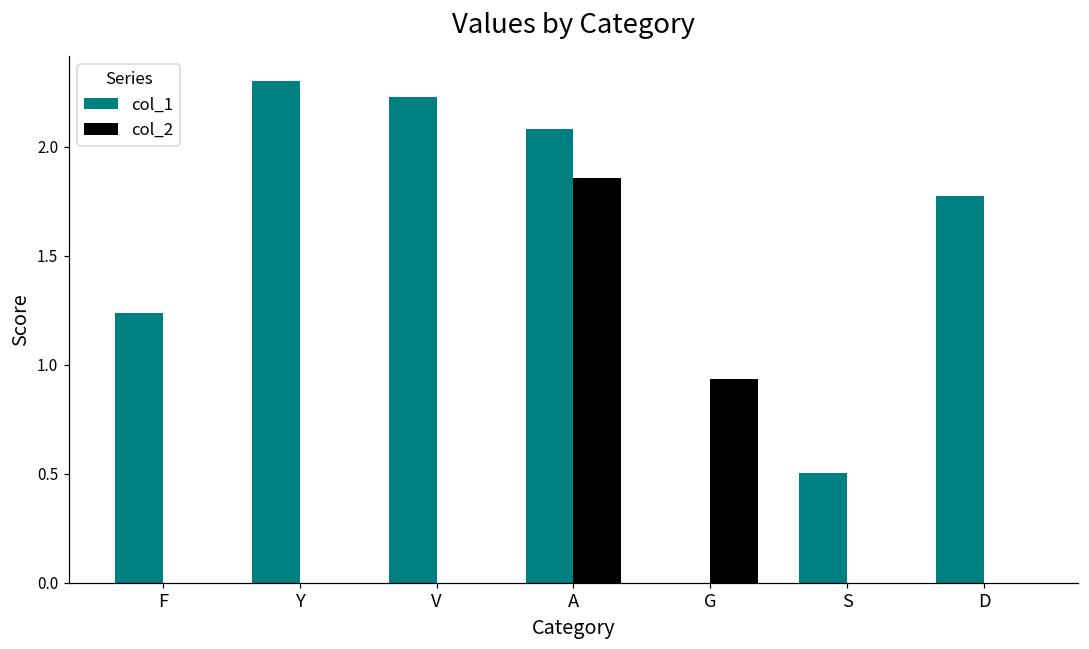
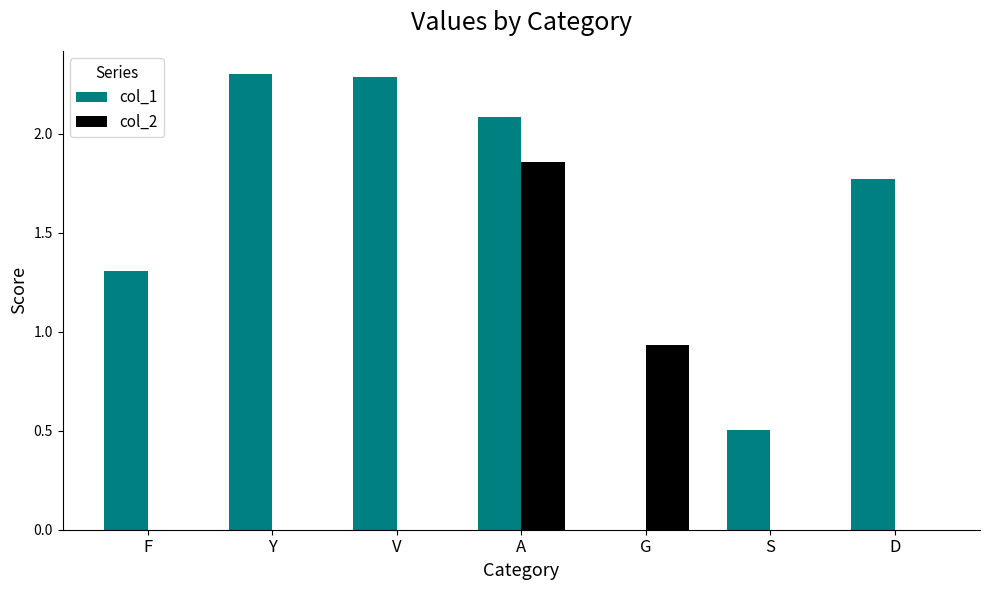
col_1, F: 1.24 -> 1.31
col_1, V: 2.23 -> 2.29
